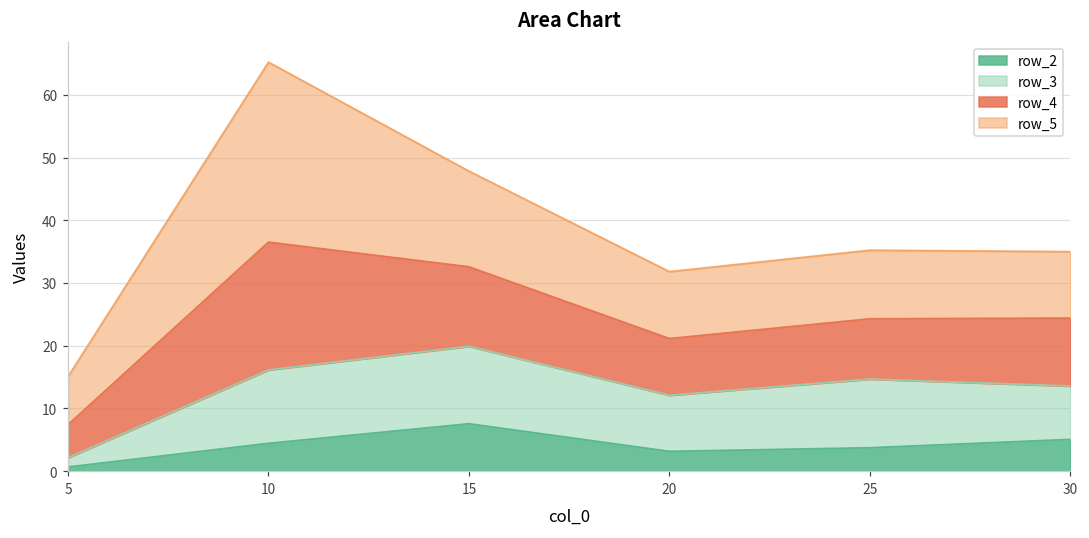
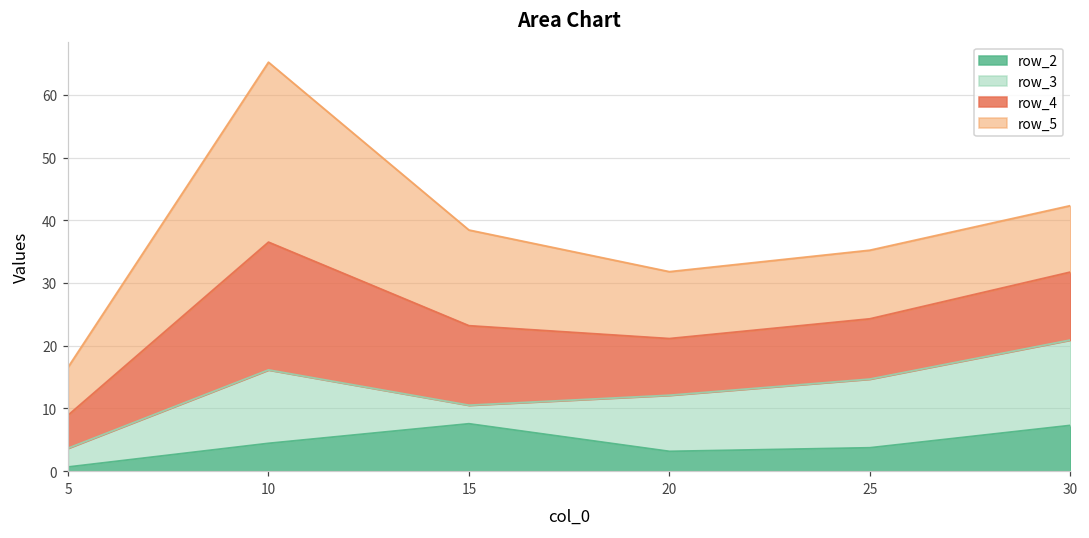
row_3, 5: 1 -> 3
row_3, 15: 12 -> 3
row_2, 30: 5 -> 7
row_3, 30: 9 -> 14
